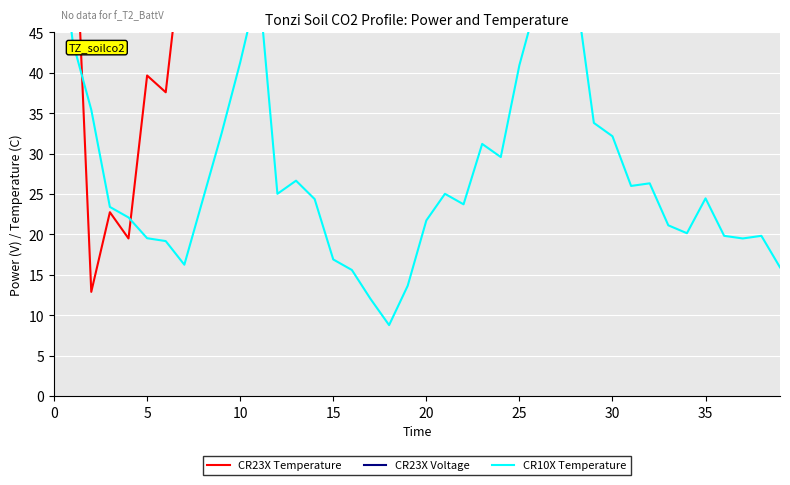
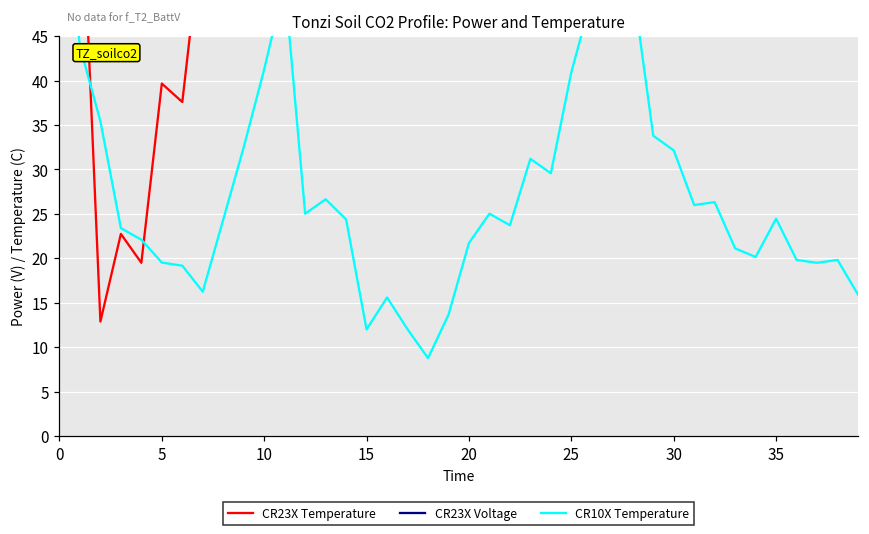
CR10X Temperature, 15: 17 -> 12
